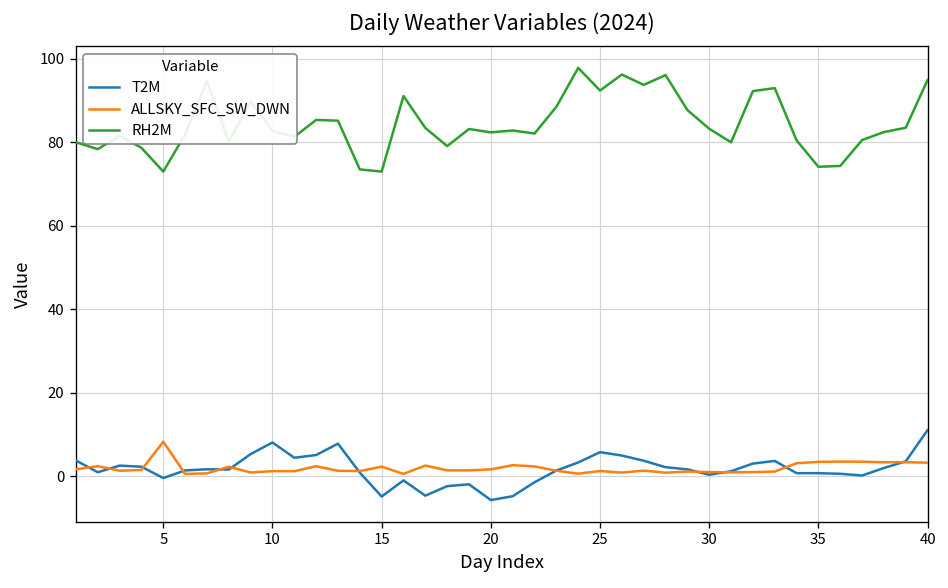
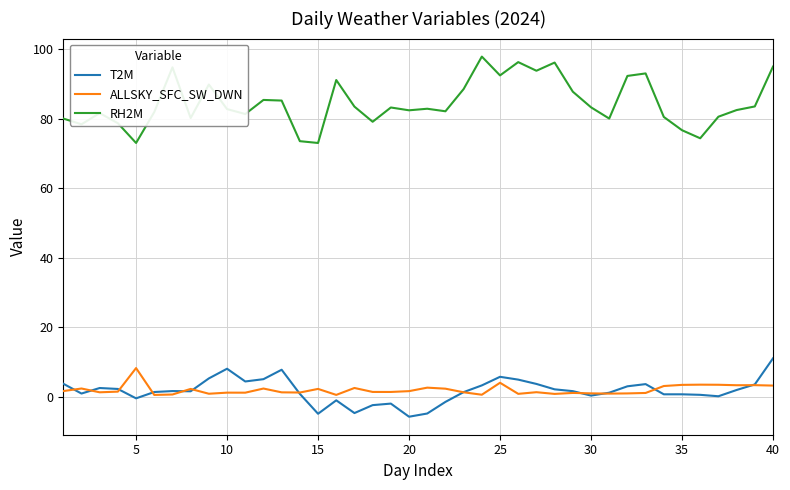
ALLSKY_SFC_SW_DWN, 25: 1 -> 4
RH2M, 35: 74 -> 77
